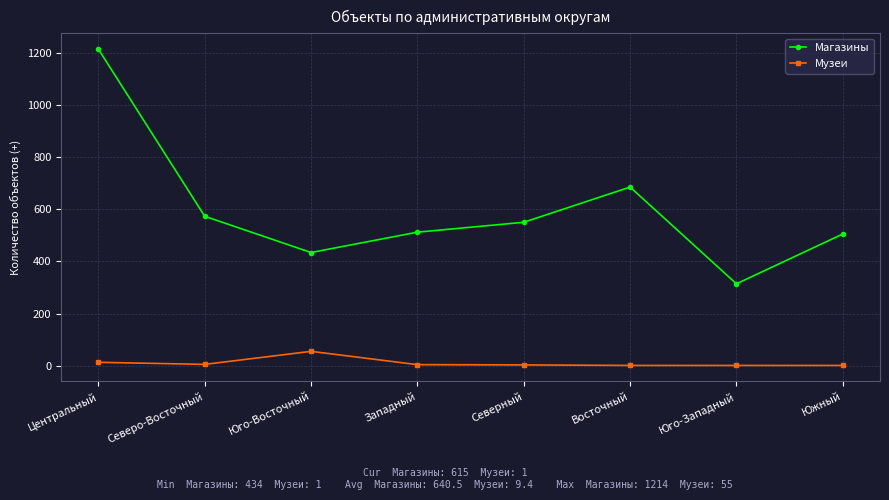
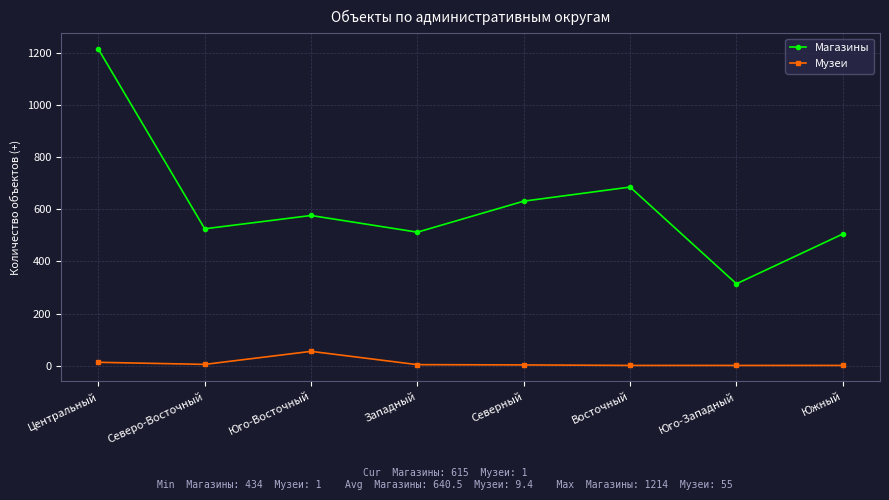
Магазины, Северо-Восточный: 570 -> 530
Магазины, Юго-Восточный: 430 -> 580
Магазины, Северный: 550 -> 630
